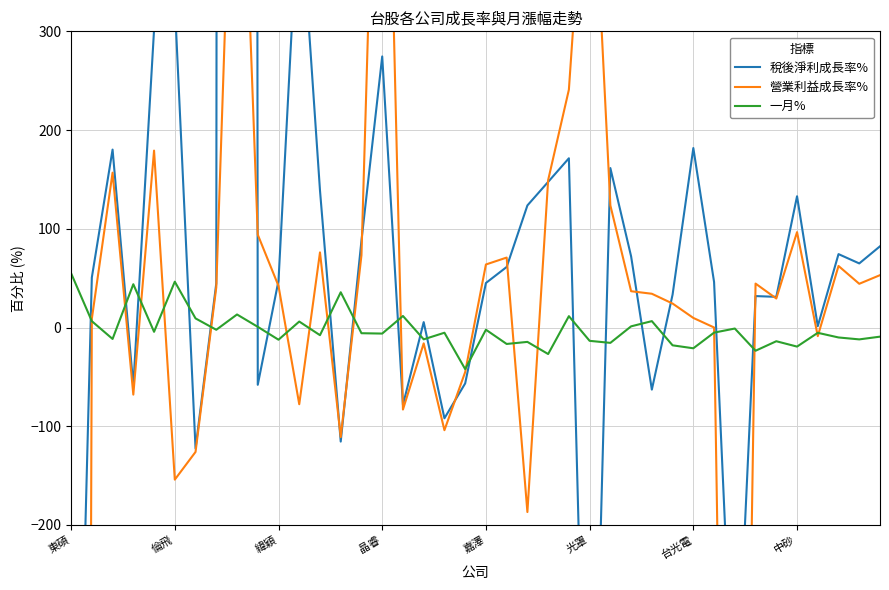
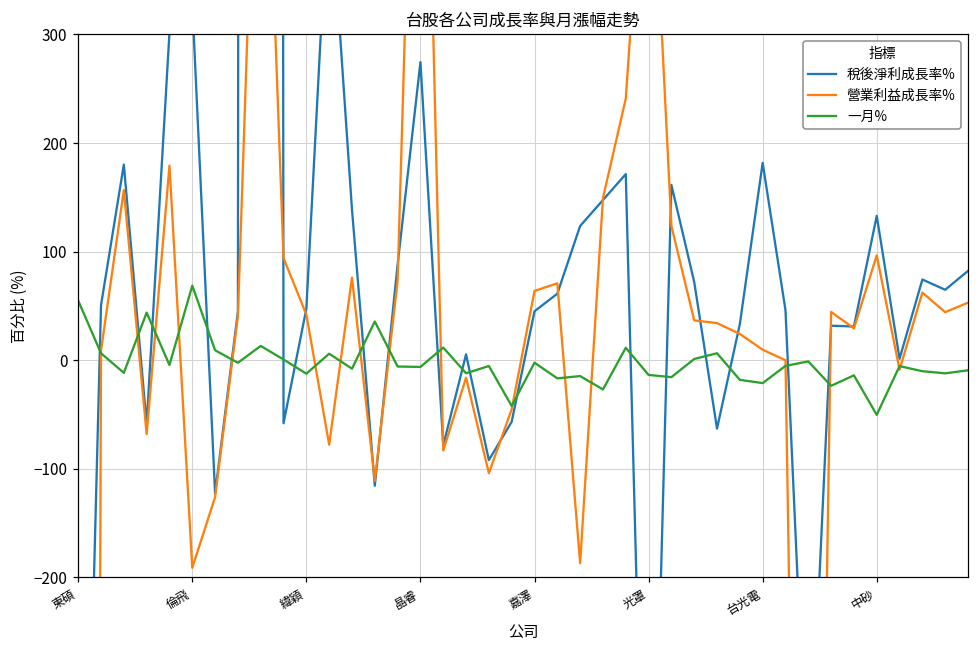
營業利益成長率%, 倫飛: -150 -> -190
一月%, 倫飛: 50 -> 70
一月%, 中砂: -20 -> -50
